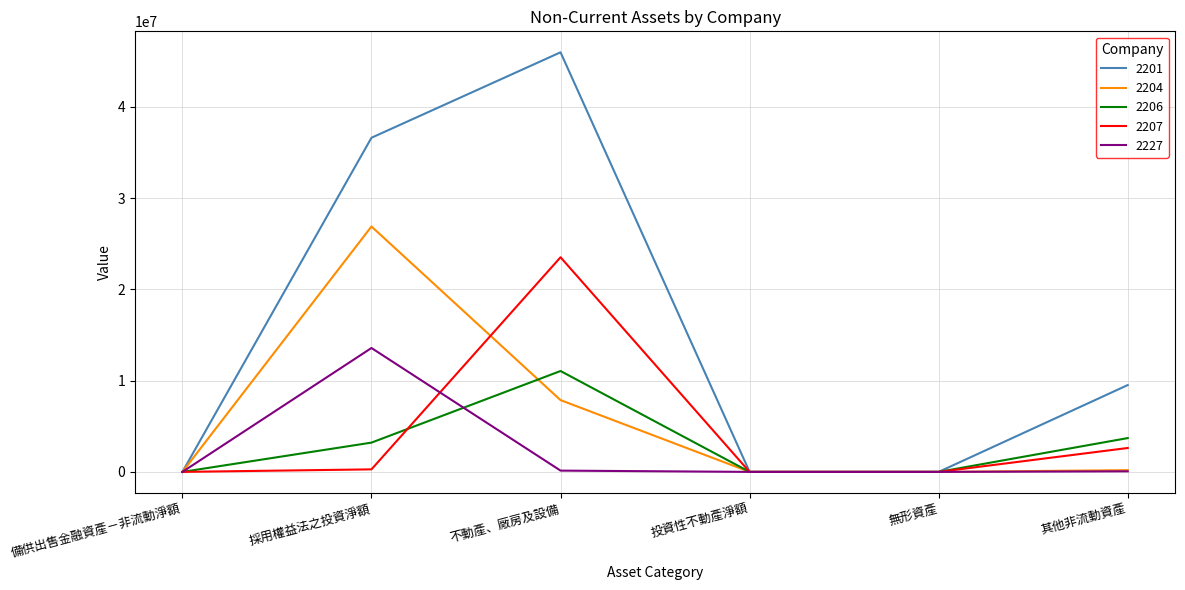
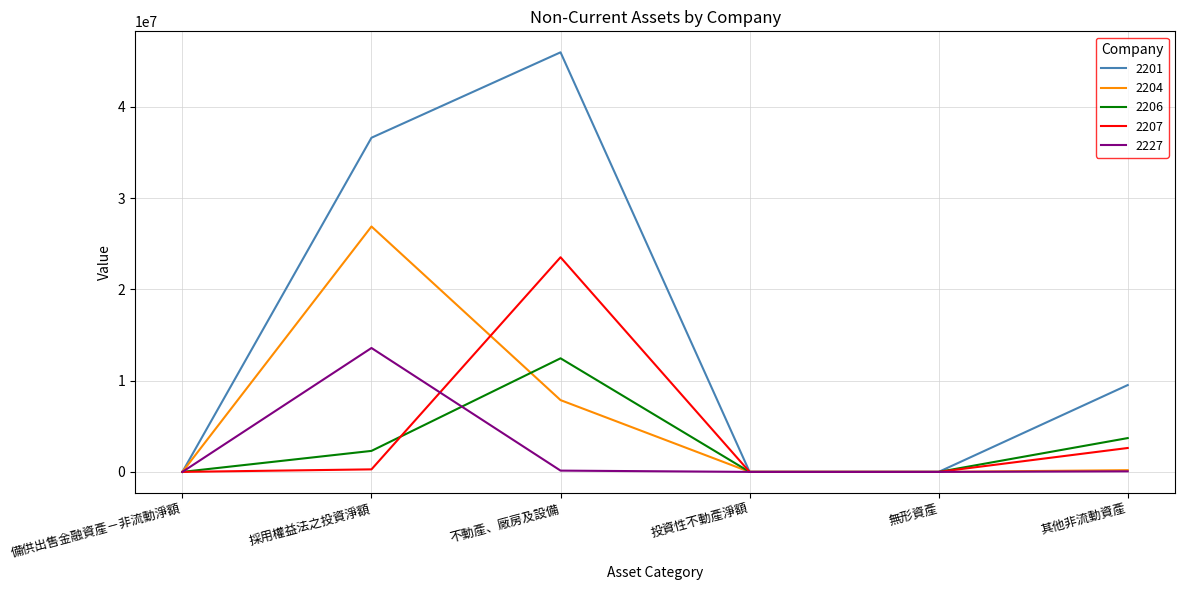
2206, 採用權益法之投資淨額: 3000000 -> 2000000
2206, 不動產、廠房及設備: 11000000 -> 12000000
